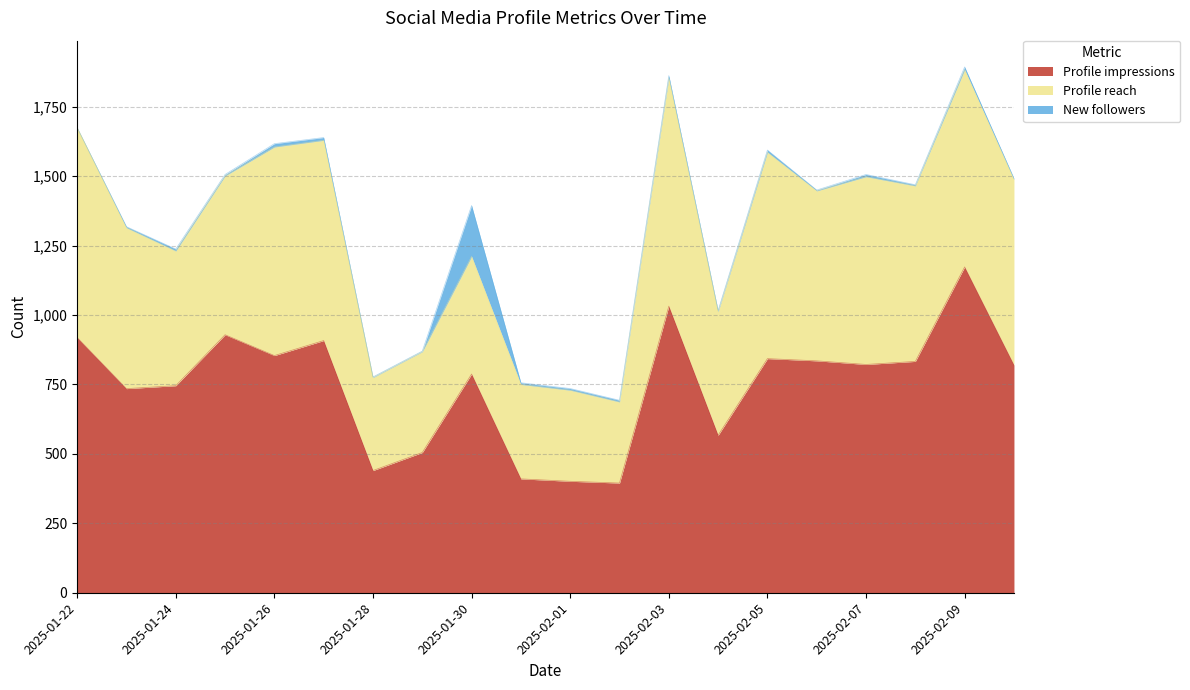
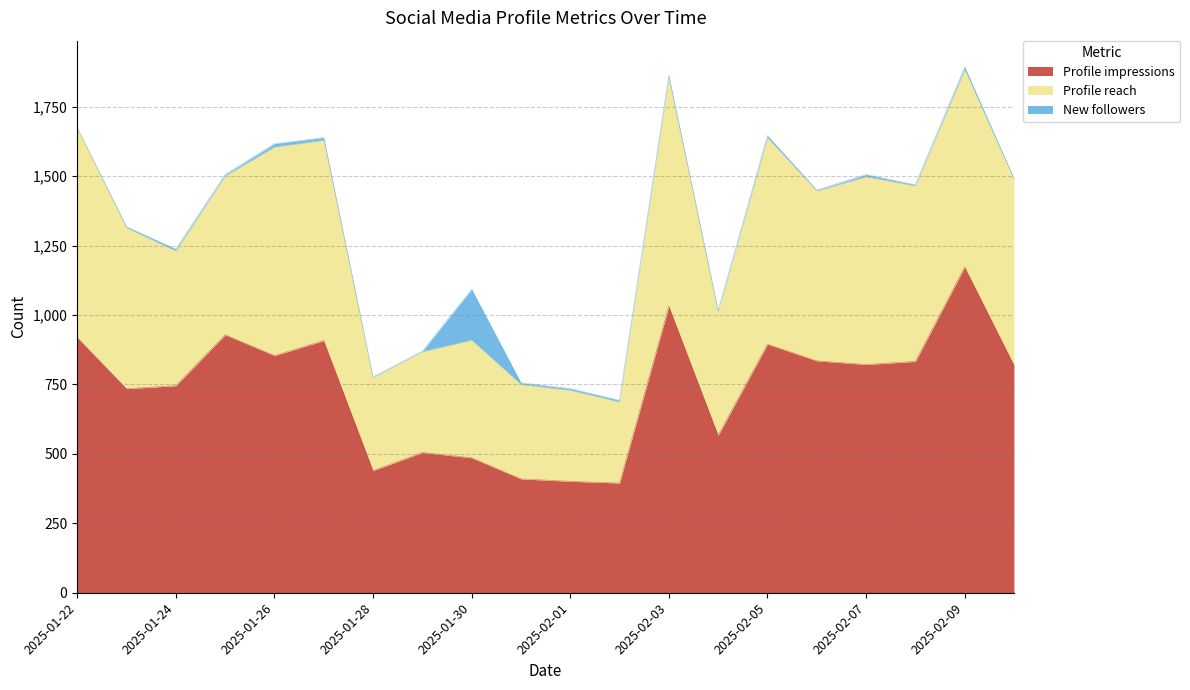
Profile impressions, 2025-01-30: 790 -> 490
Profile impressions, 2025-02-05: 840 -> 900
